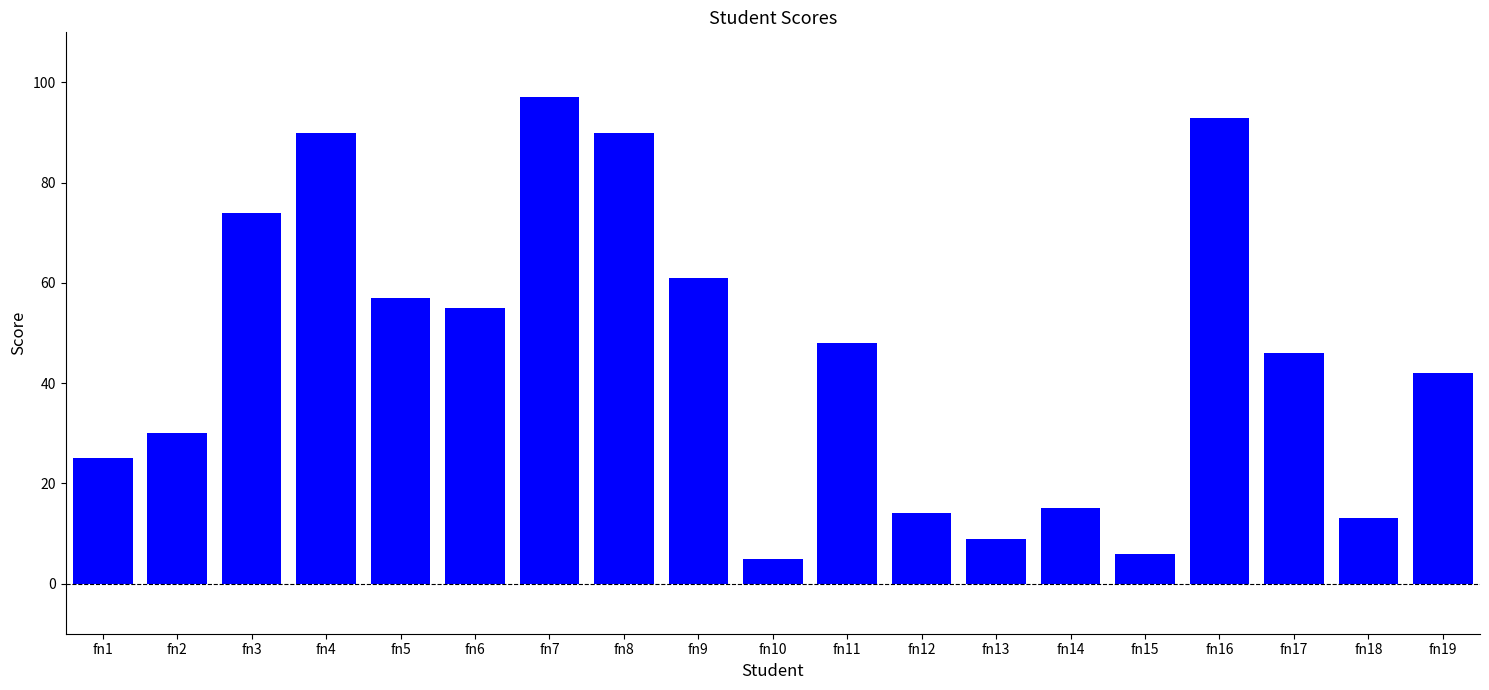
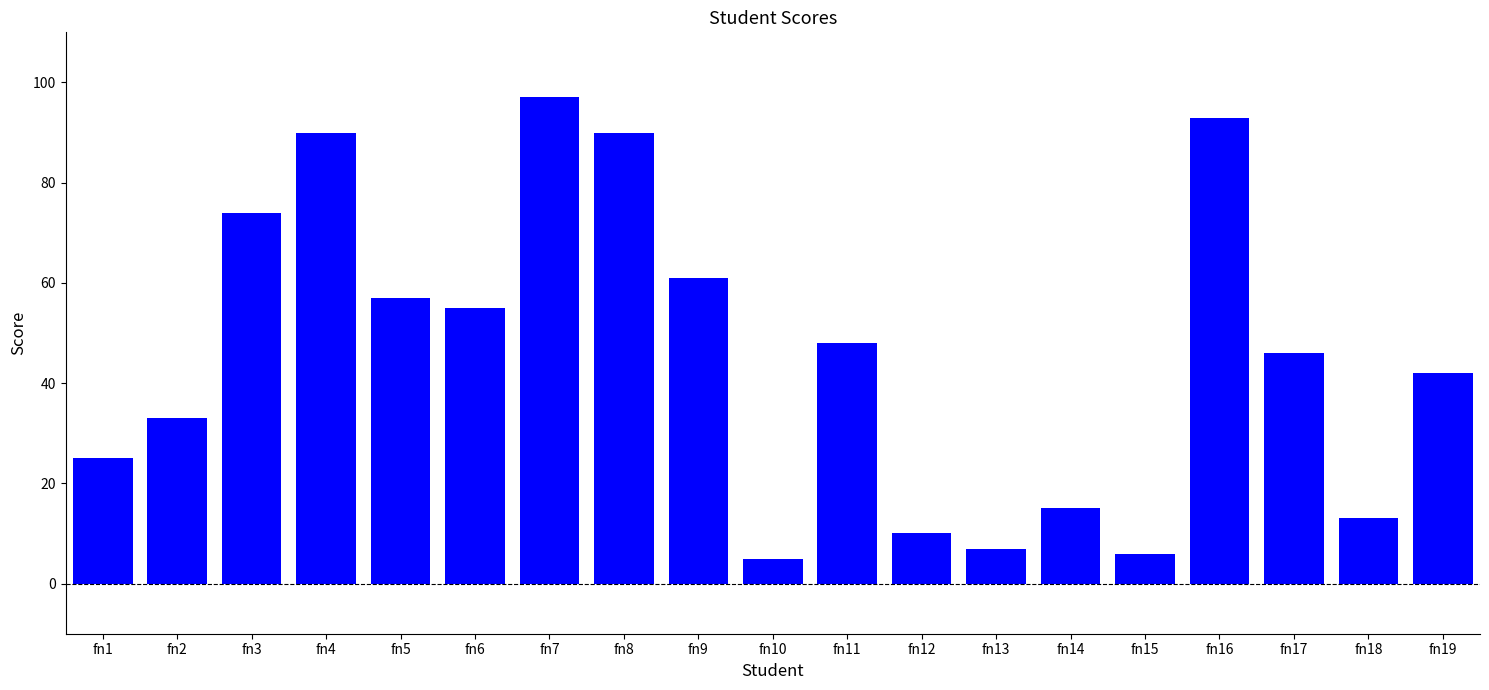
fn2: 30 -> 33
fn12: 14 -> 10
fn13: 9 -> 7
